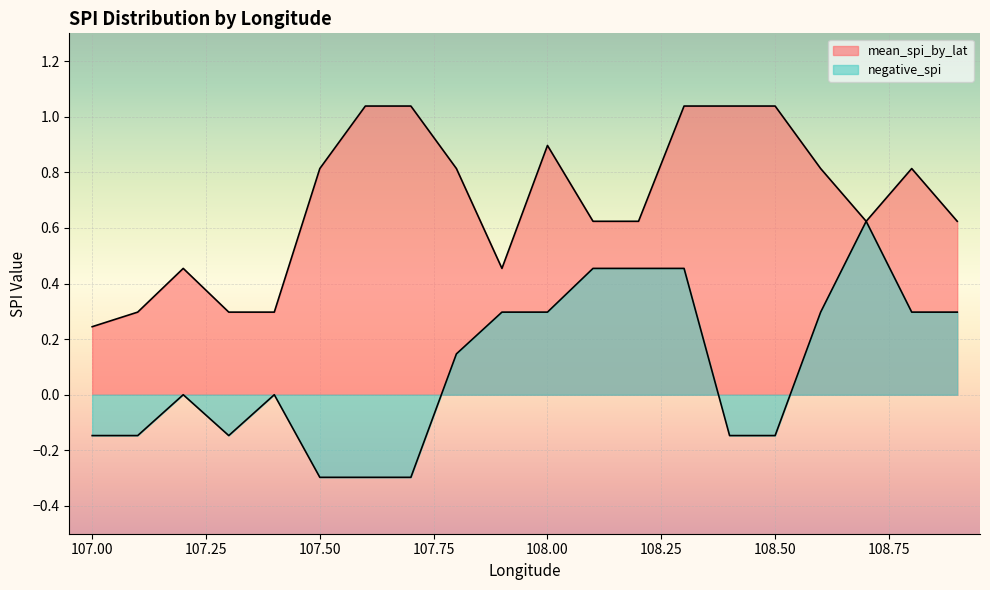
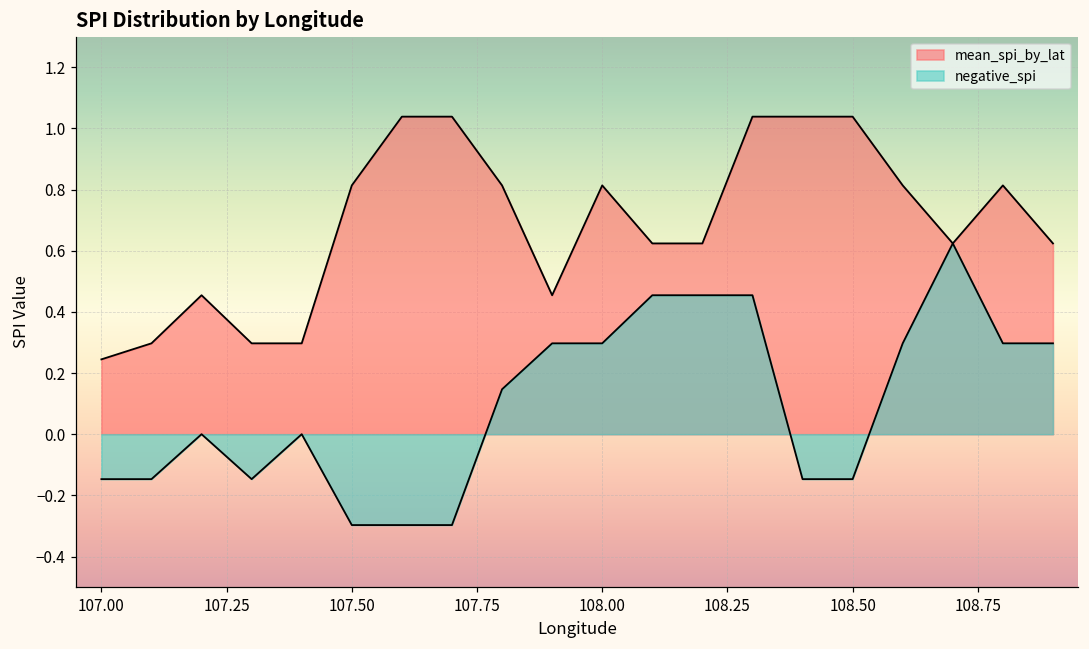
mean_spi_by_lat, 108.00: 0.90 -> 0.81
